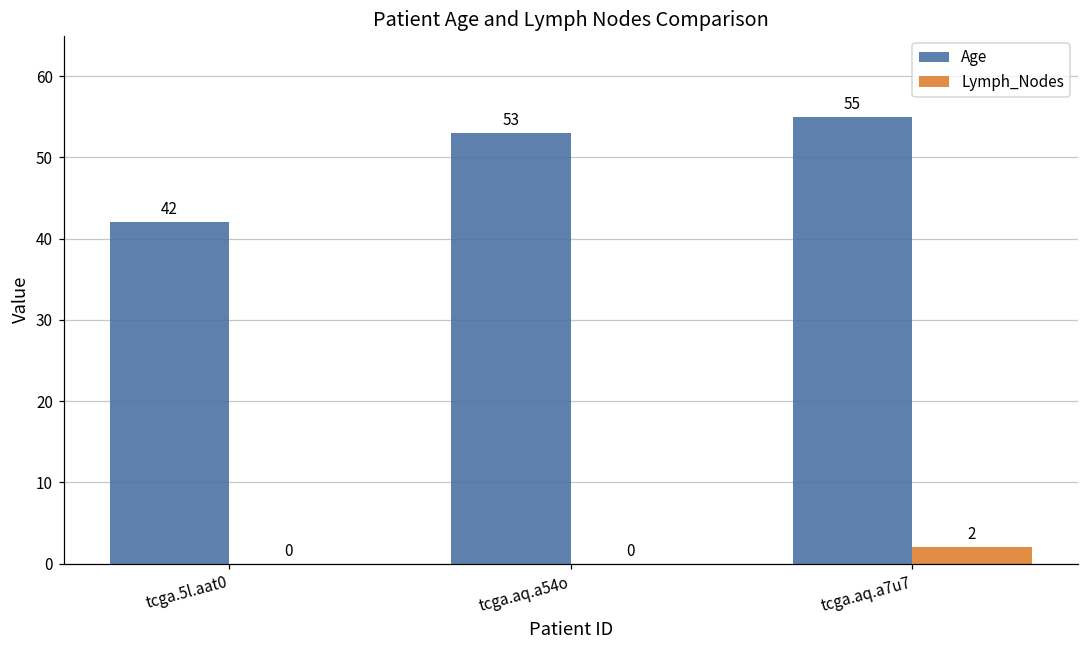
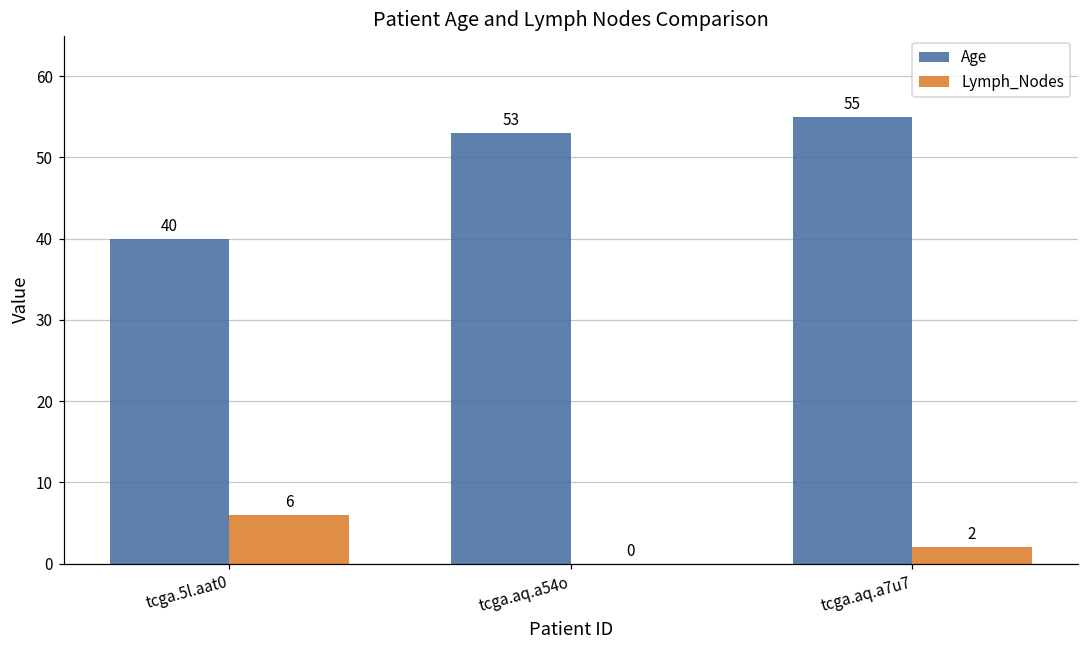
Age, tcga.5l.aat0: 42 -> 40
Lymph_Nodes, tcga.5l.aat0: 0 -> 6
